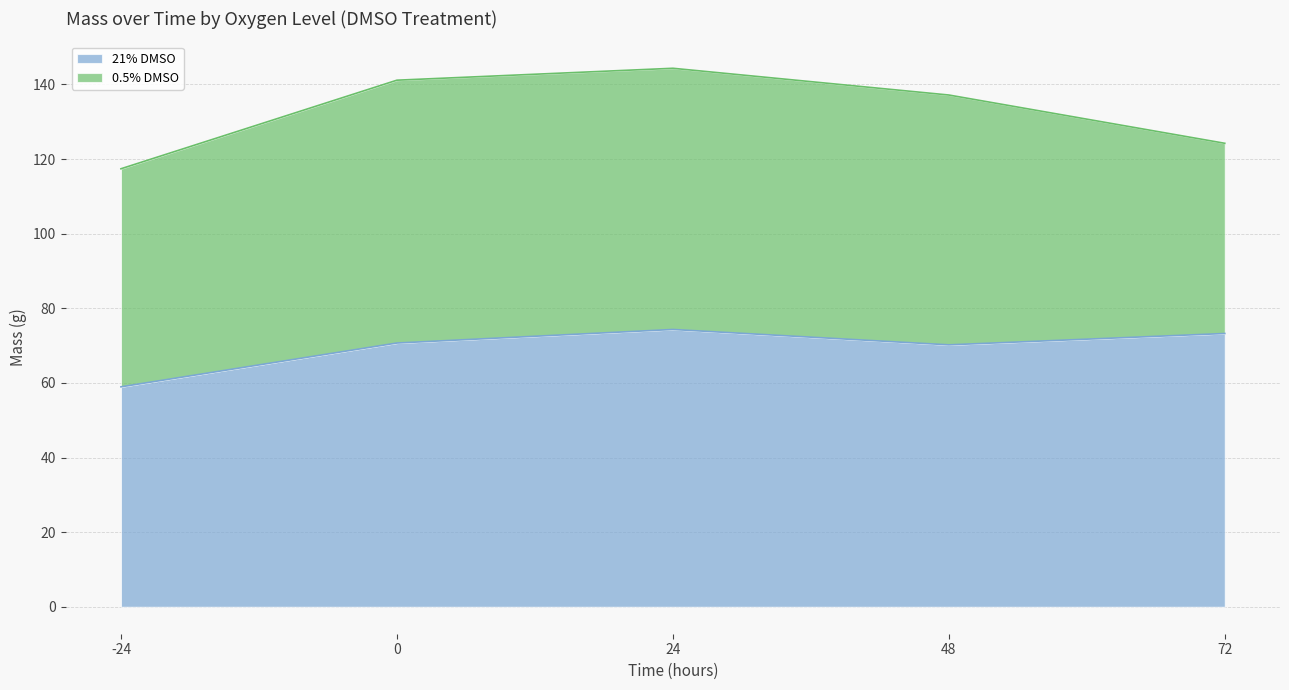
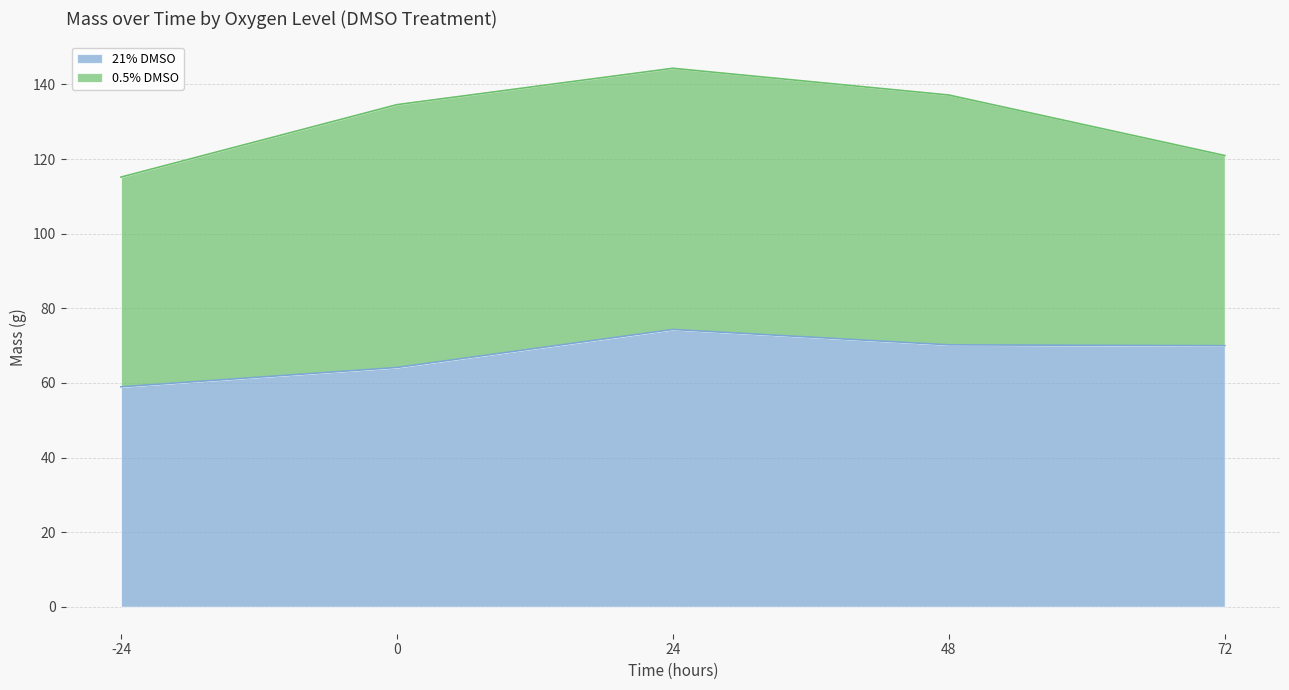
0.5% DMSO, -24: 58 -> 56
21% DMSO, 0: 71 -> 64
21% DMSO, 72: 73 -> 70
